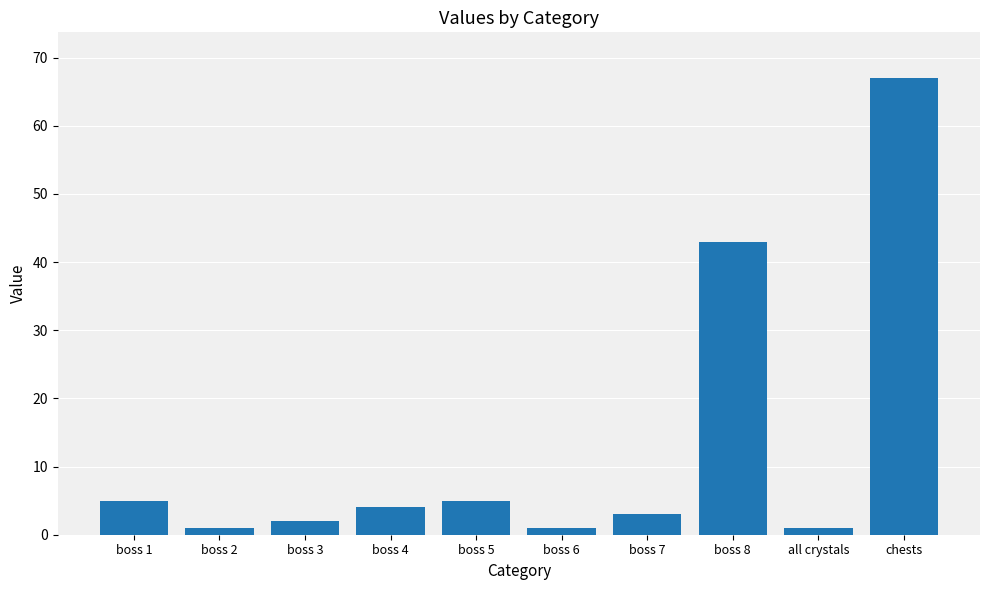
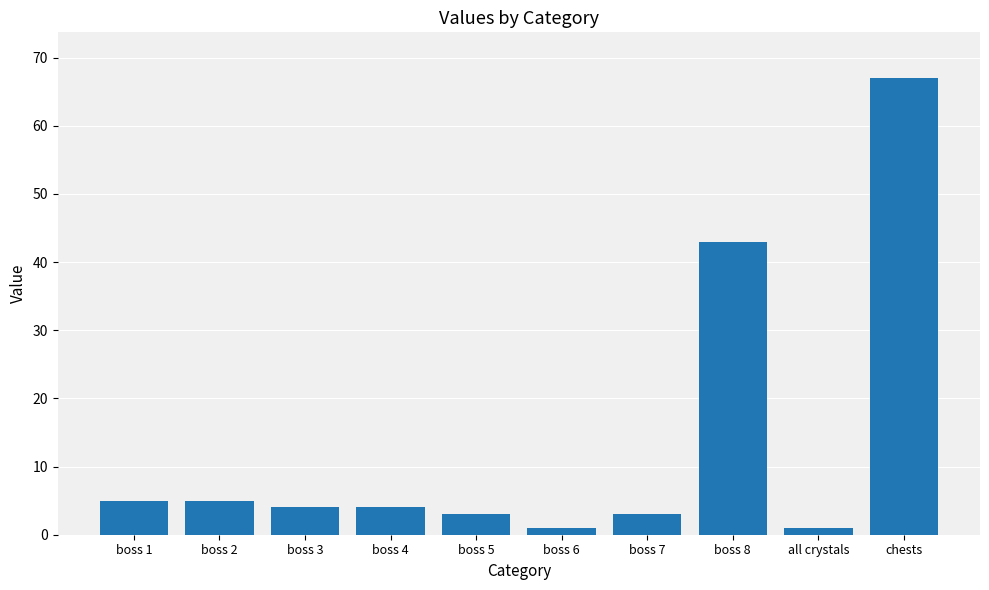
boss 2: 1 -> 5
boss 3: 2 -> 4
boss 5: 5 -> 3
